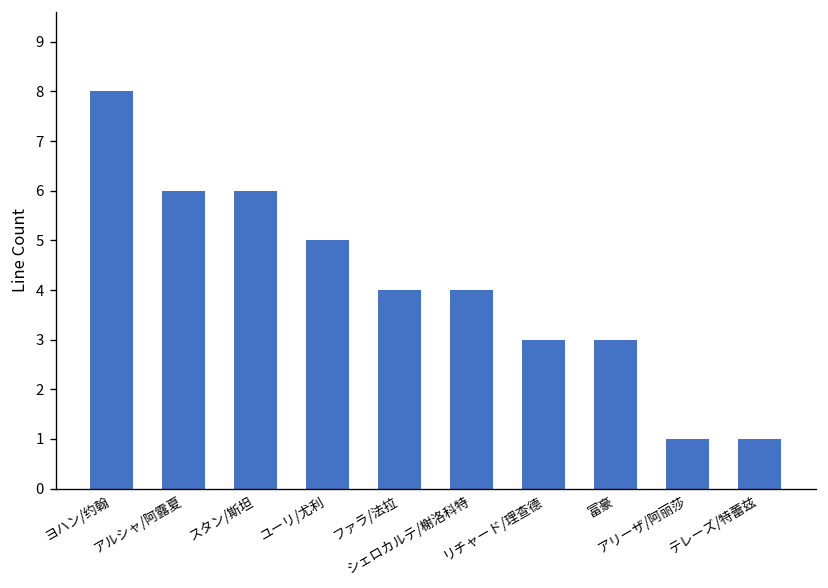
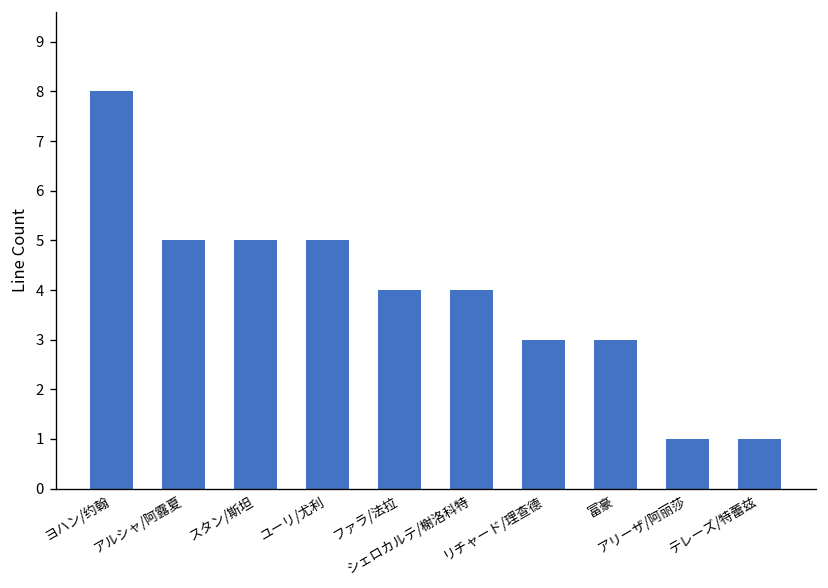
アルシャ/阿露夏: 6 -> 5
スタン/斯坦: 6 -> 5
